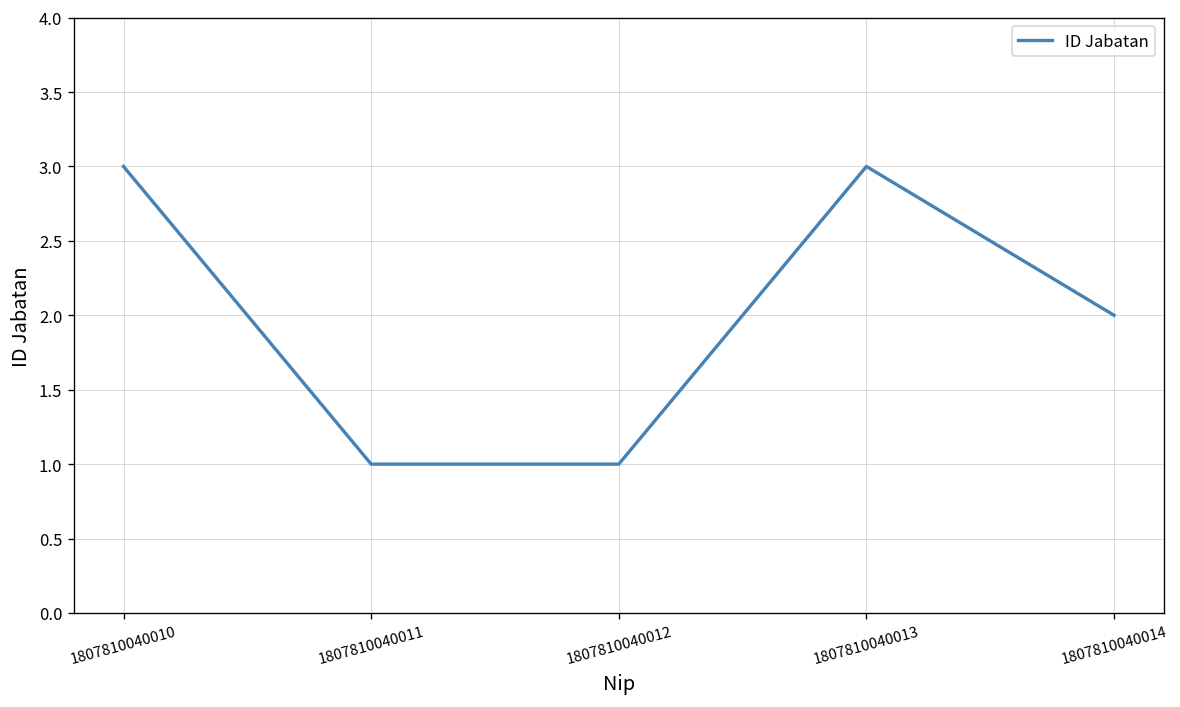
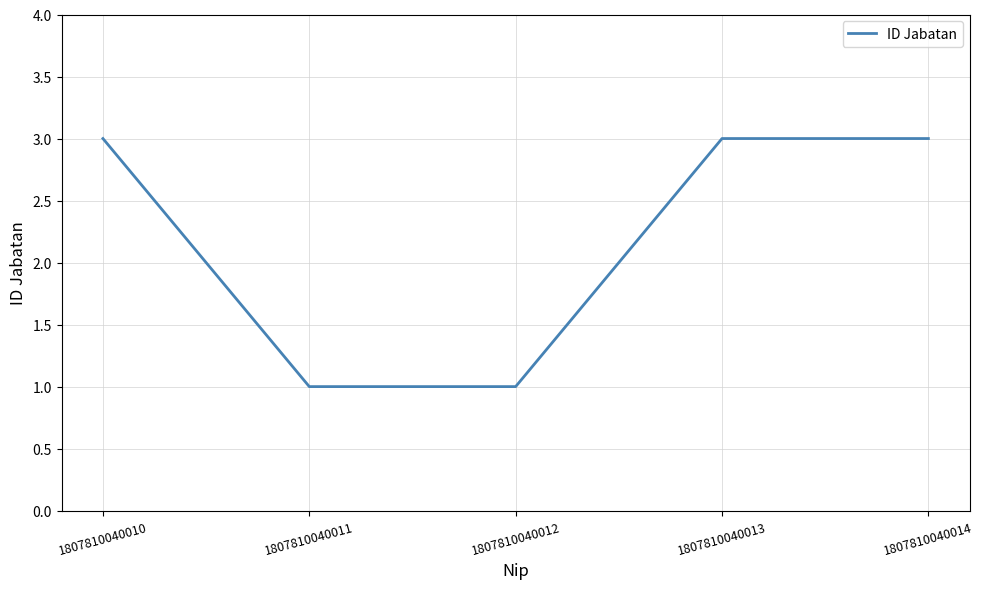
1807810040014: 2 -> 3
